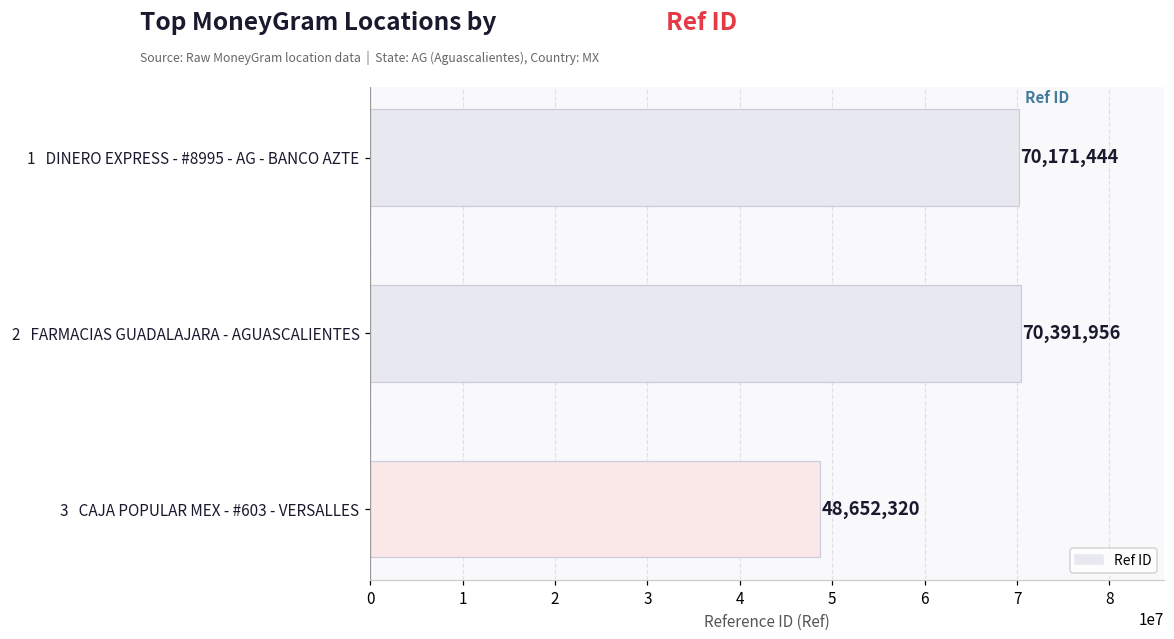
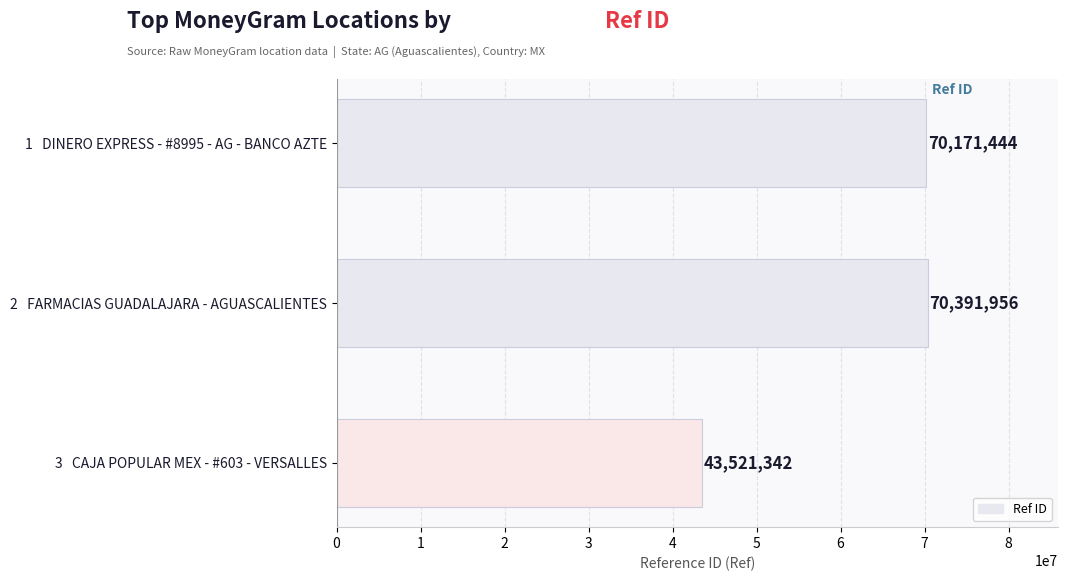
3 CAJA POPULAR MEX - #603 - VERSALLES: 48,652,320 -> 43,521,342
